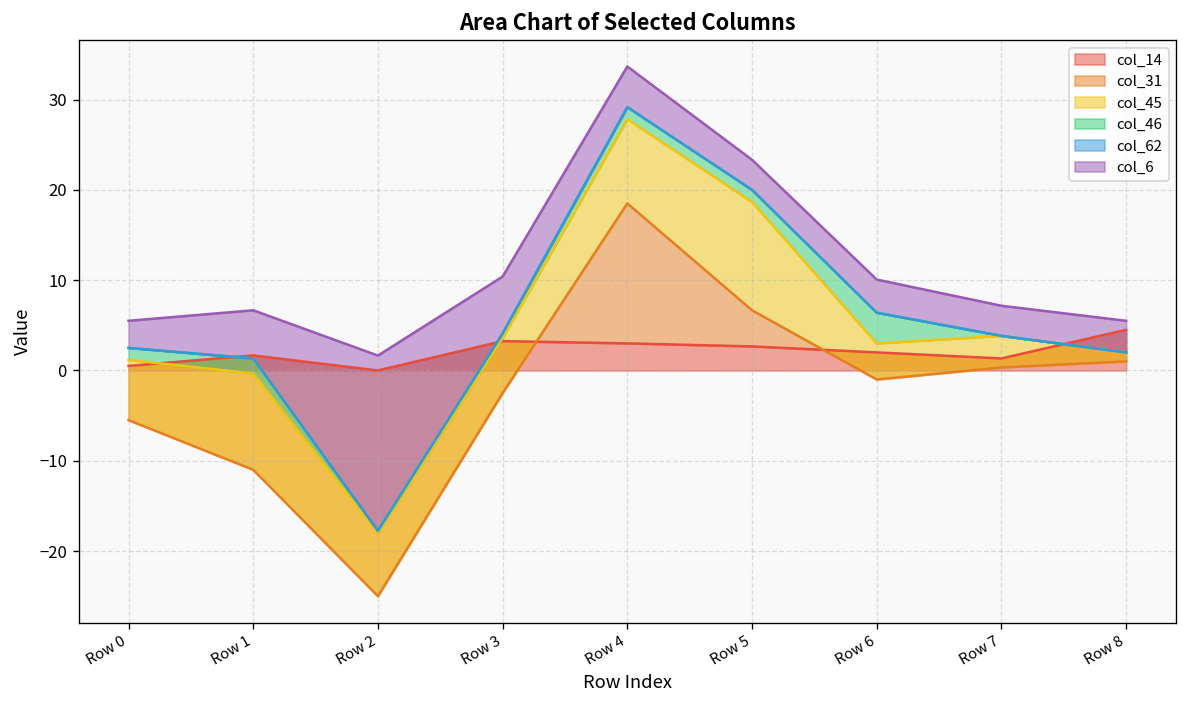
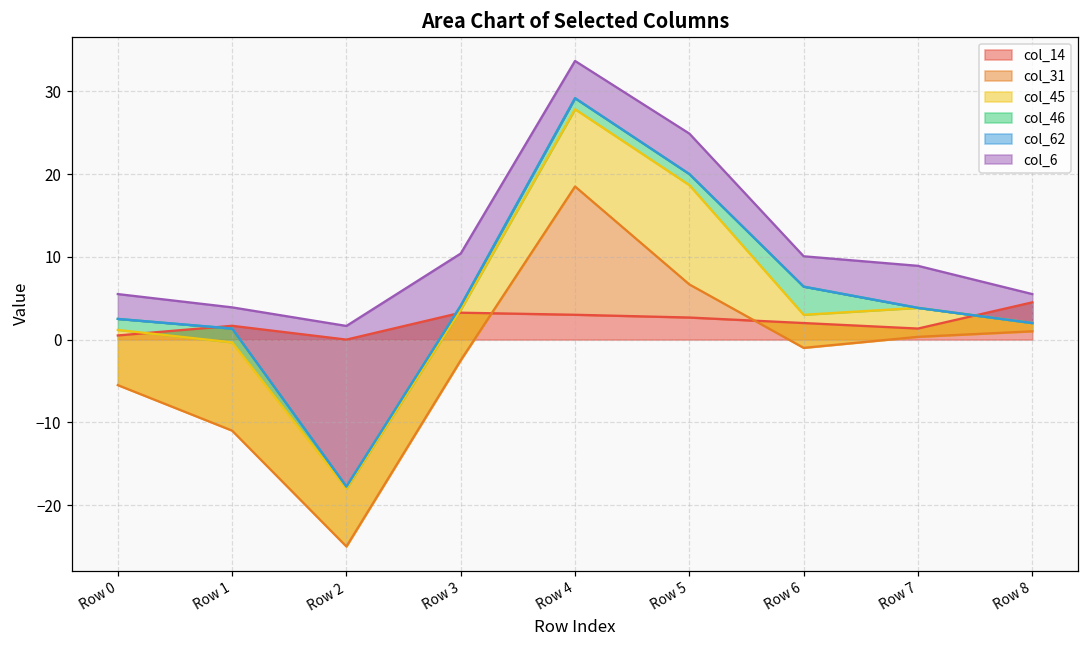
col_6, Row 1: 5 -> 3
col_6, Row 5: 3 -> 5
col_6, Row 7: 3 -> 5
